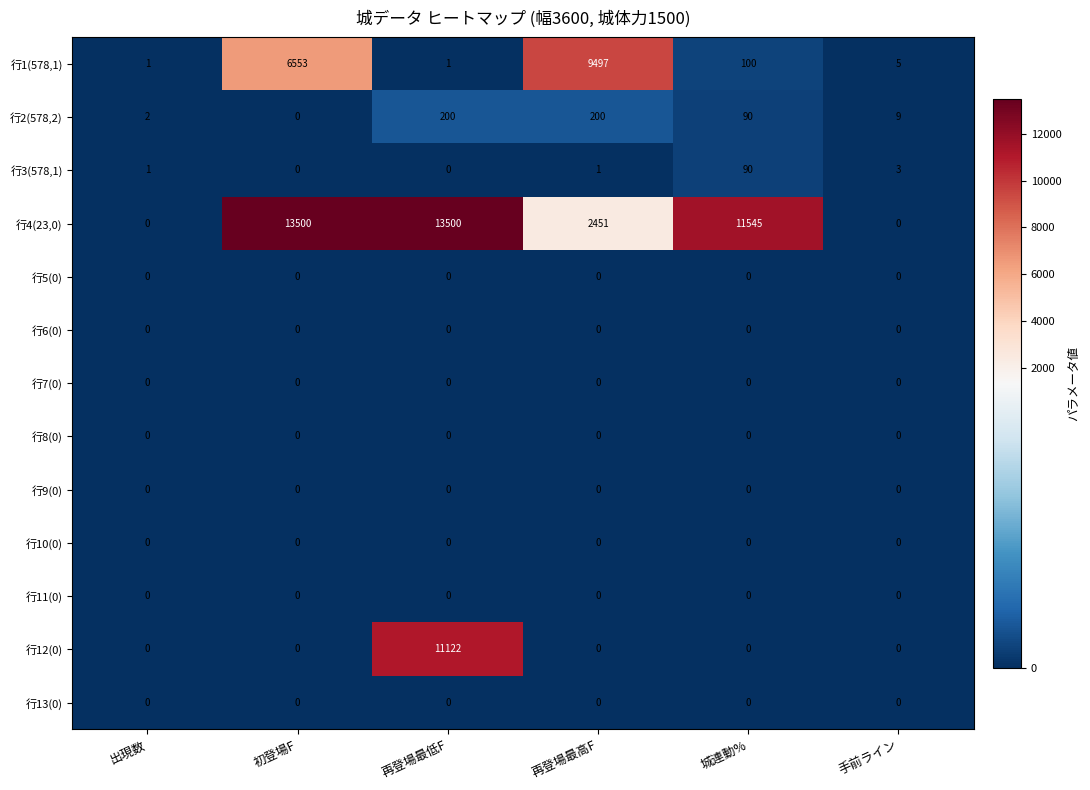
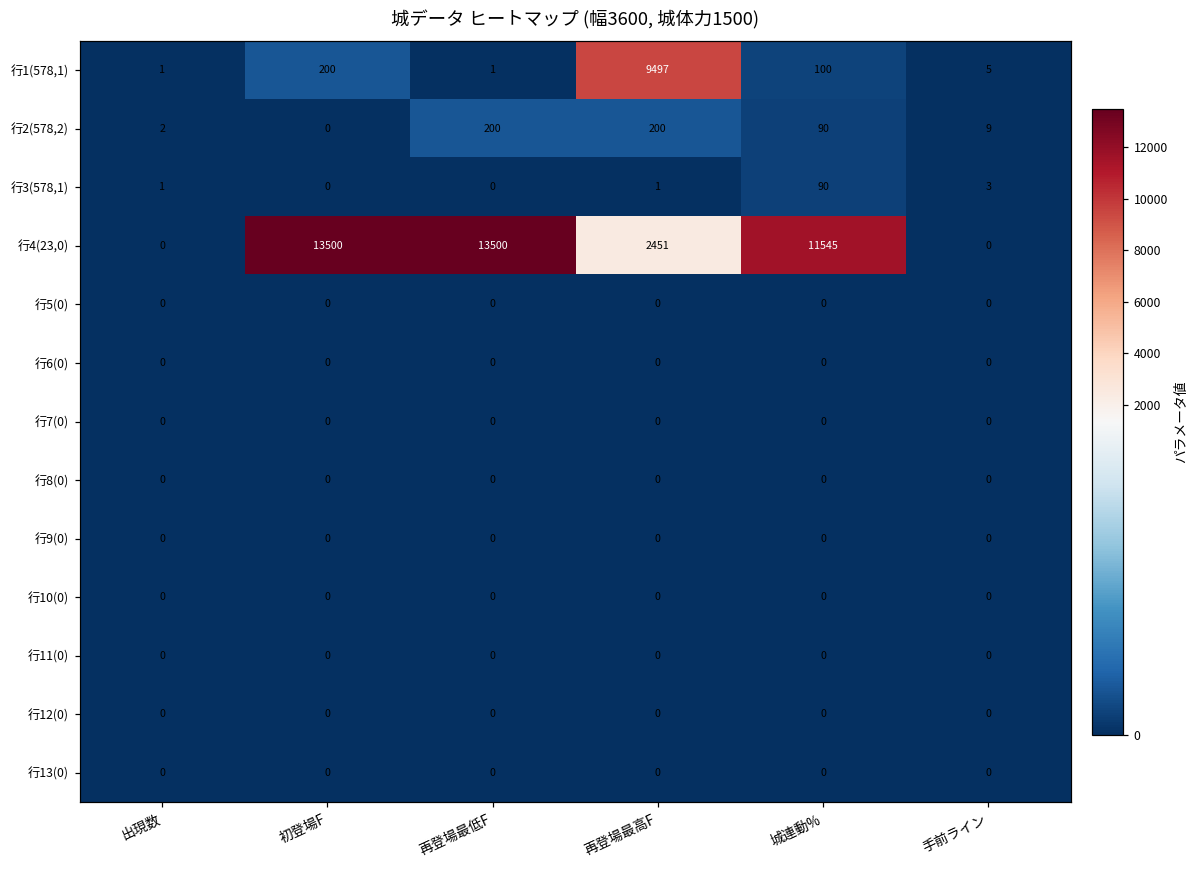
行1(578,1), 初登場F: 6553 -> 200
行12(0), 再登場最低F: 11122 -> 0
